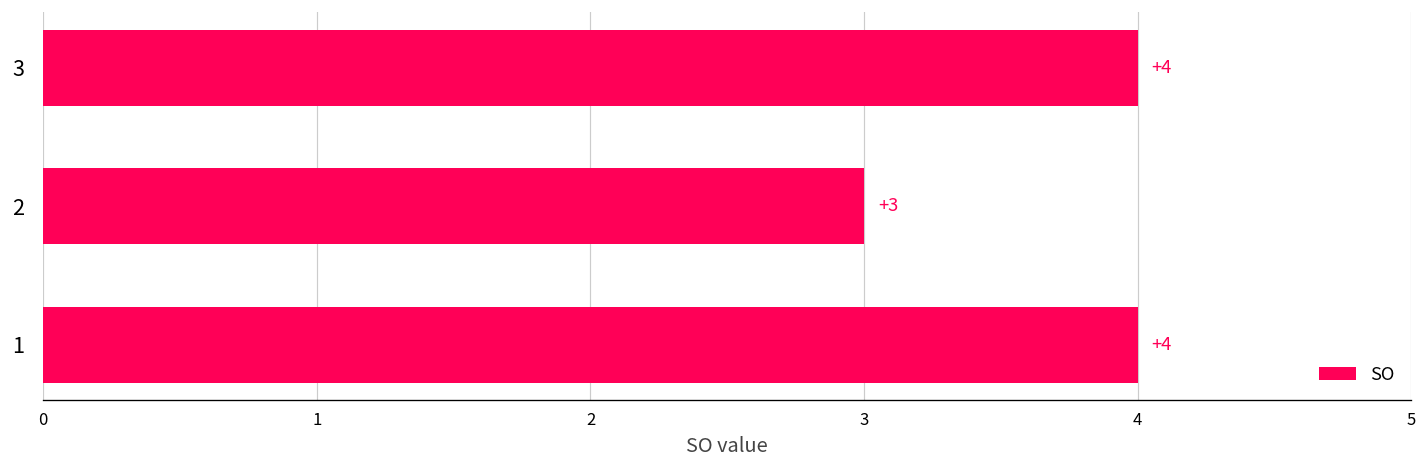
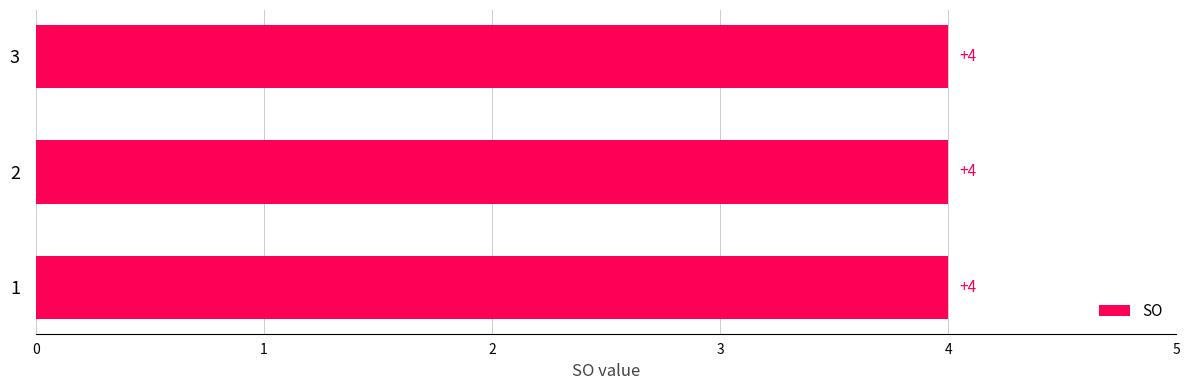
2: +3 -> +4
